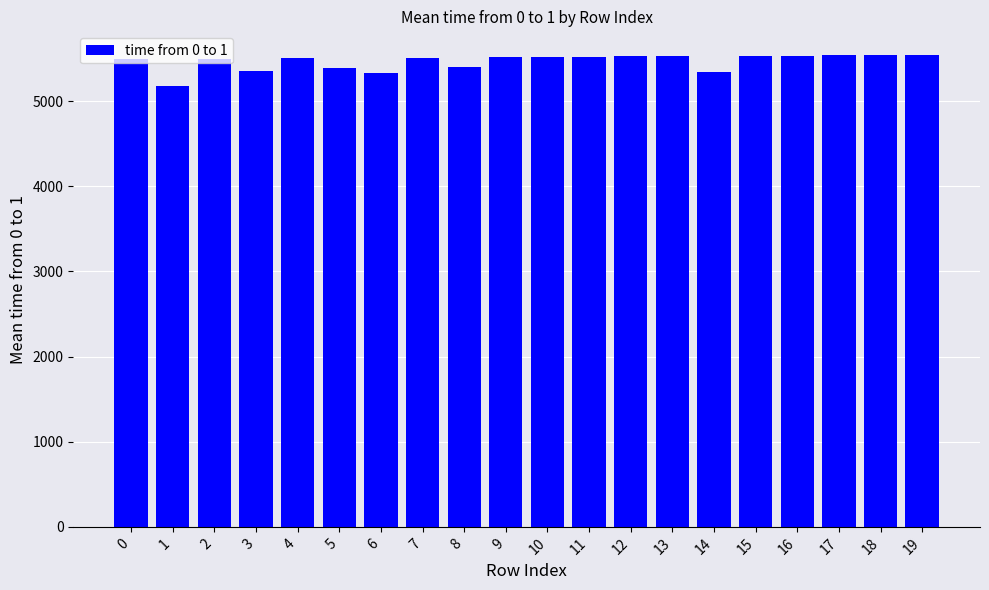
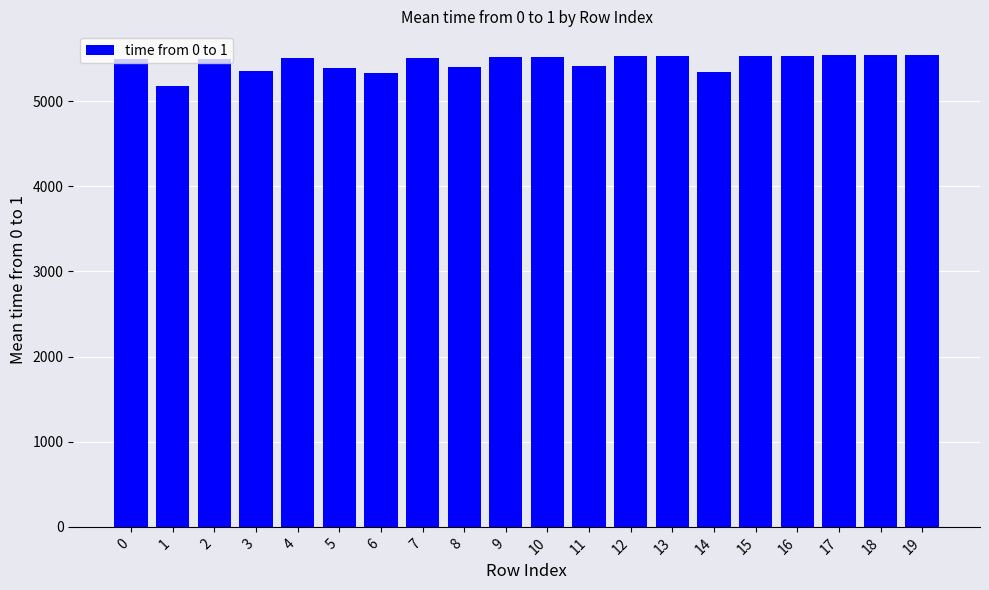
11: 5500 -> 5400
